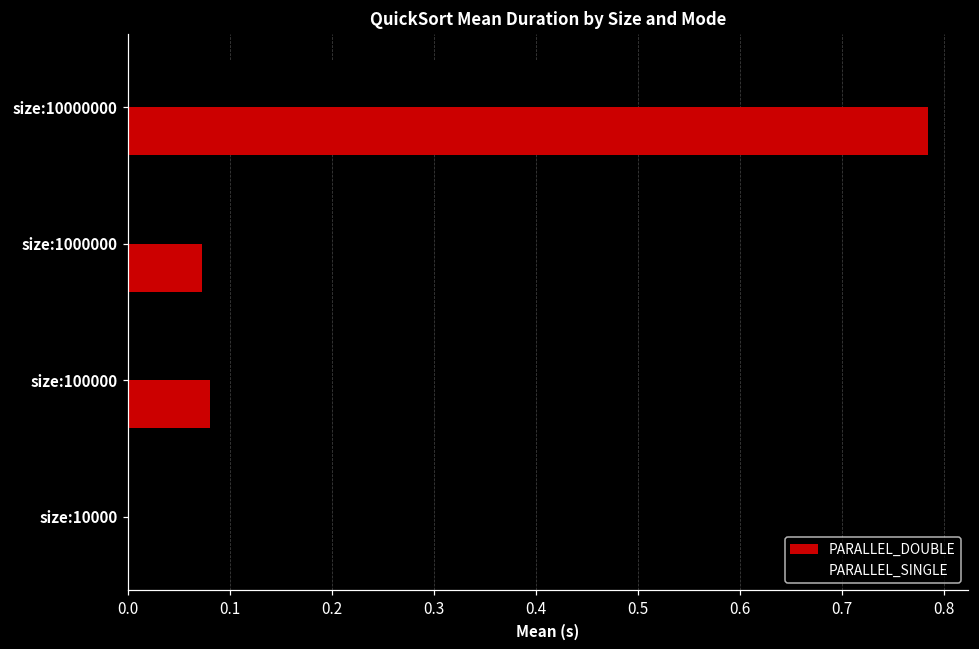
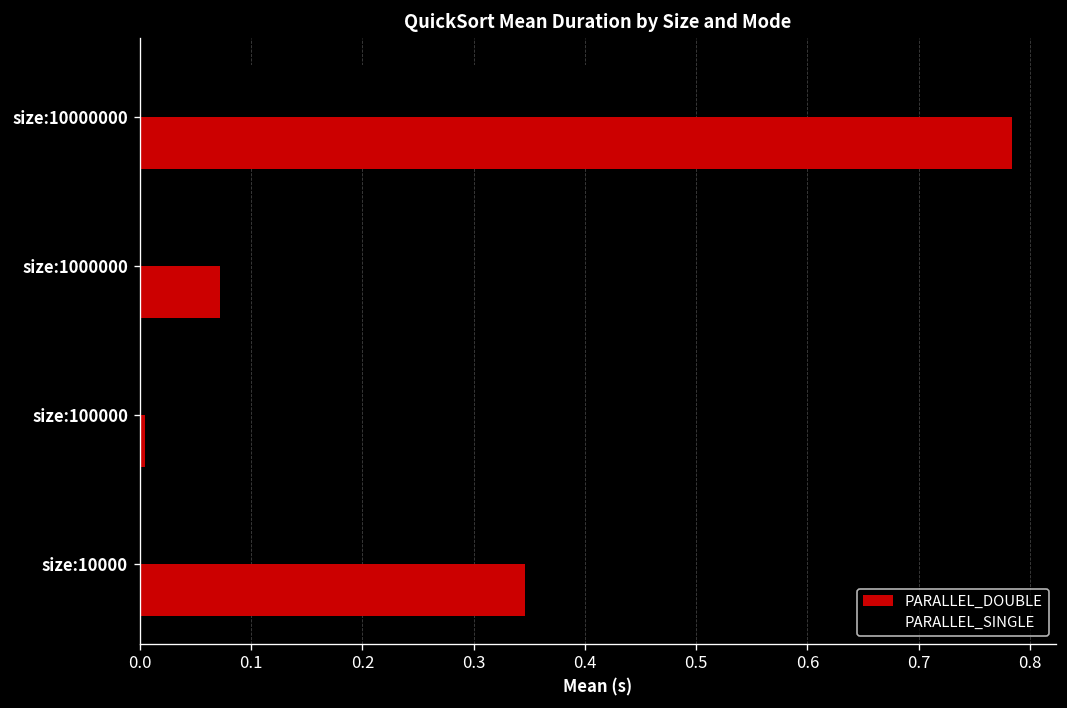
PARALLEL_DOUBLE, size:100000: 0.08 -> 0.00
PARALLEL_DOUBLE, size:10000: 0.00 -> 0.35
